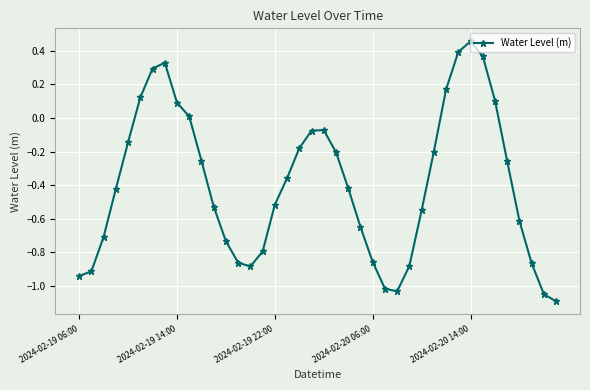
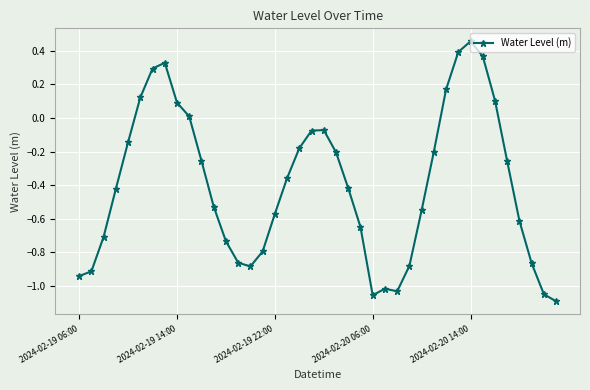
2024-02-19 22:00: -0.52 -> -0.57
2024-02-20 06:00: -0.86 -> -1.05
